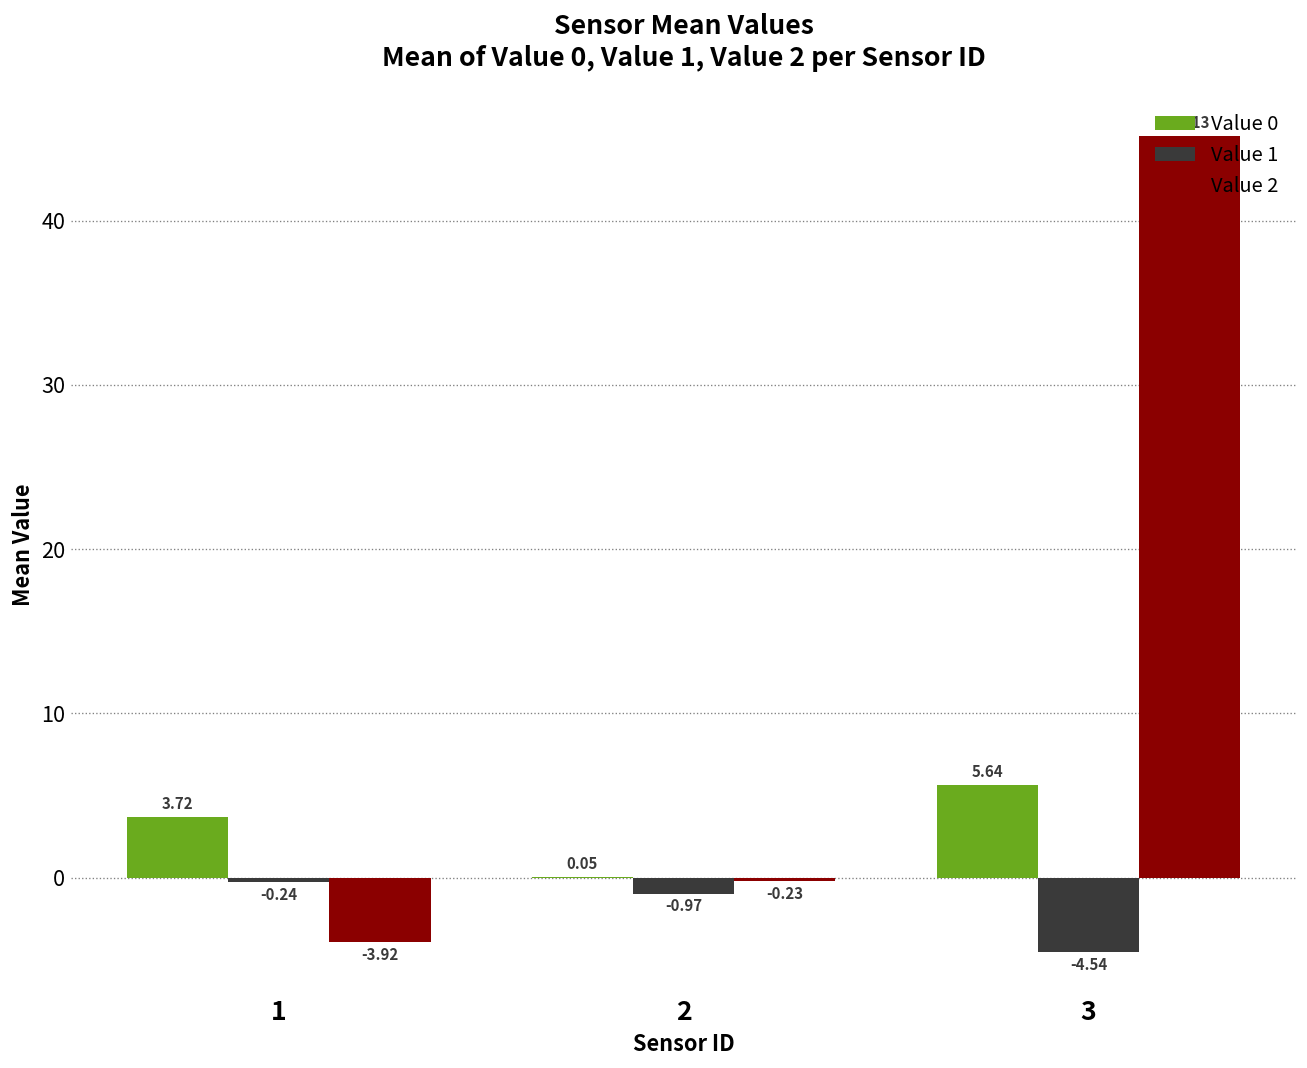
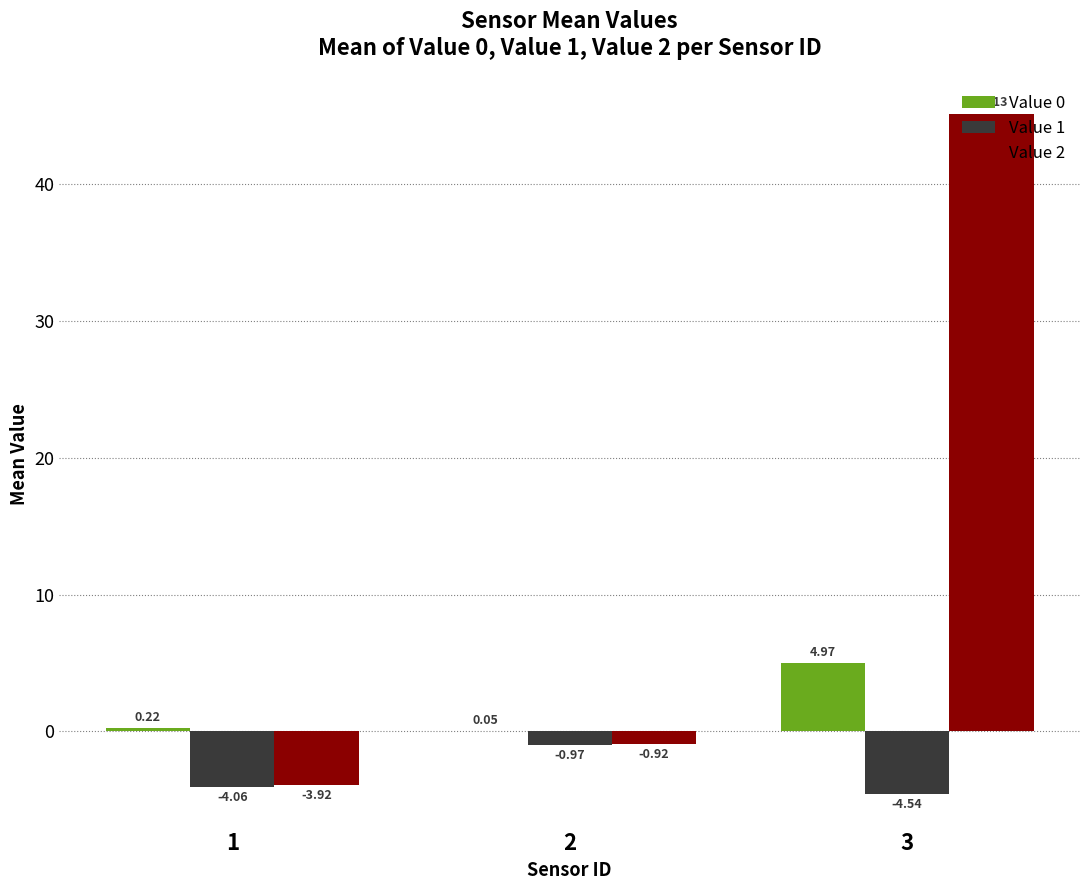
Value 0, 1: 3.72 -> 0.22
Value 1, 1: -0.24 -> -4.06
Value 2, 2: -0.23 -> -0.92
Value 0, 3: 5.64 -> 4.97
